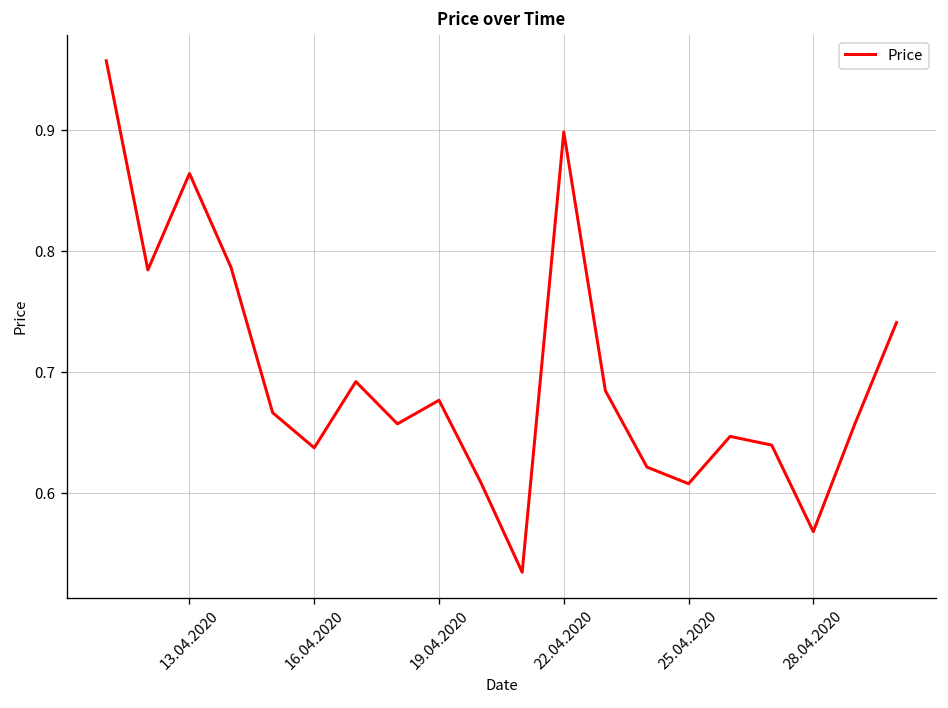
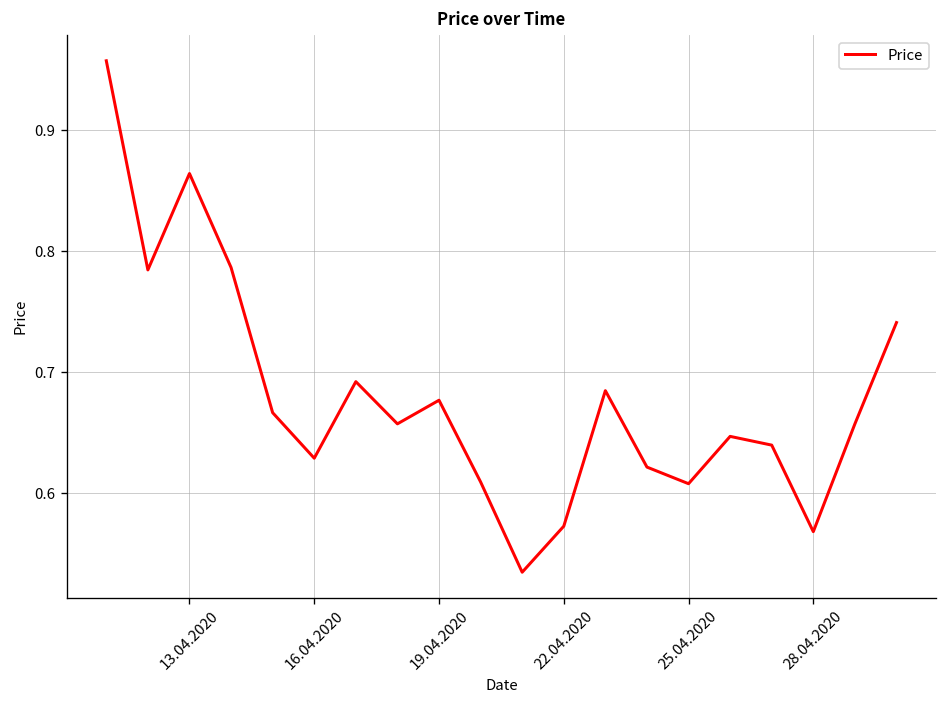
16.04.2020: 0.638 -> 0.629
22.04.2020: 0.899 -> 0.573
